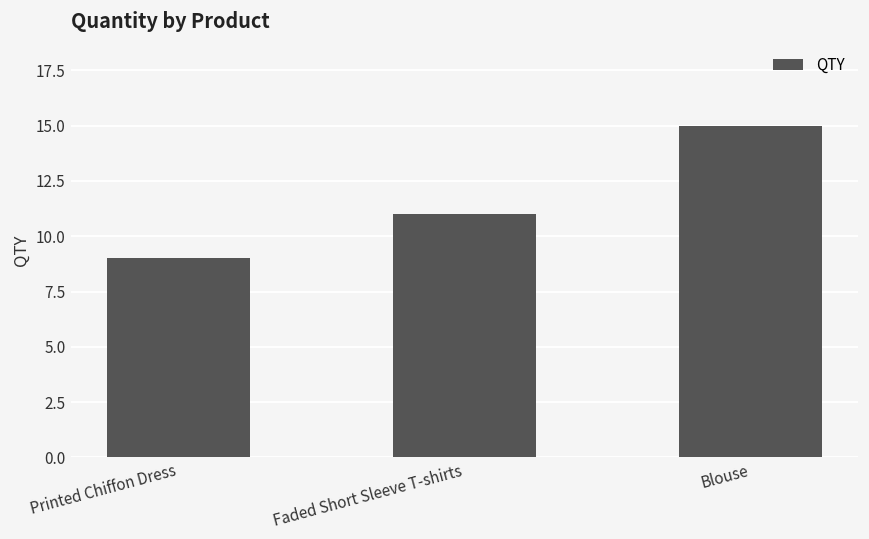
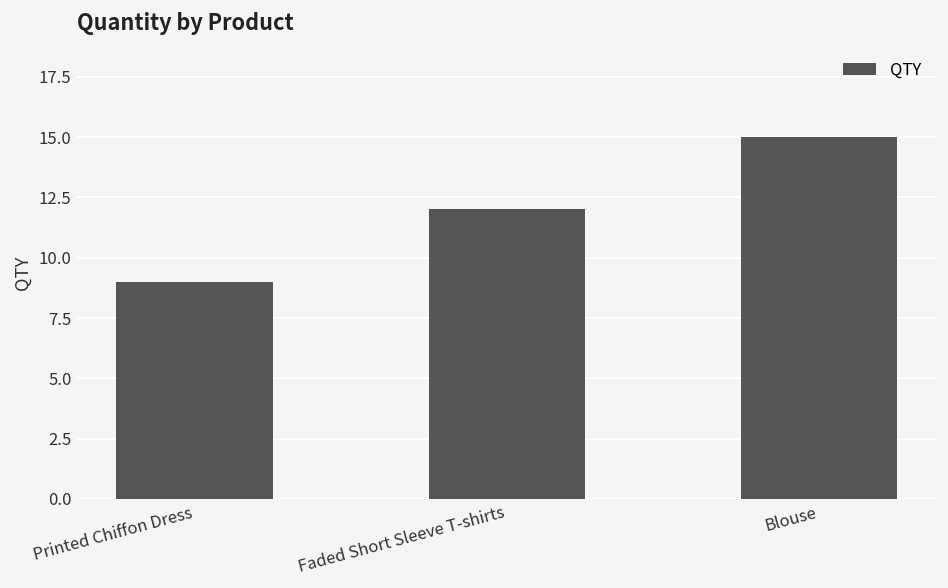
Faded Short Sleeve T-shirts: 11 -> 12
